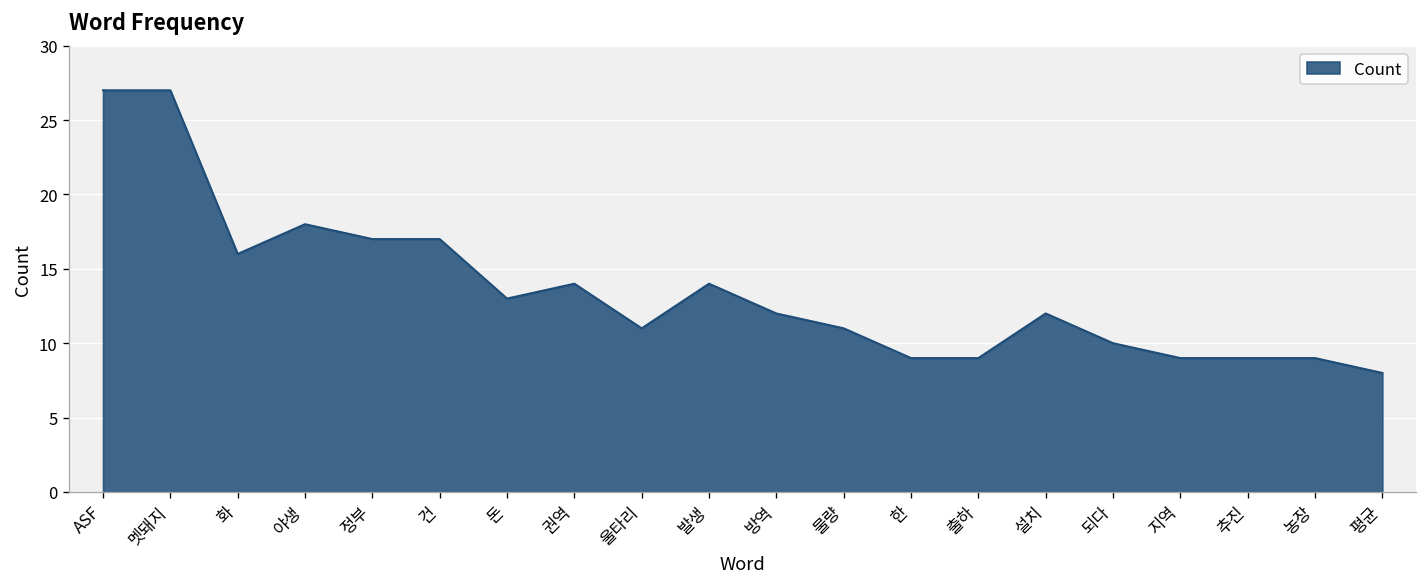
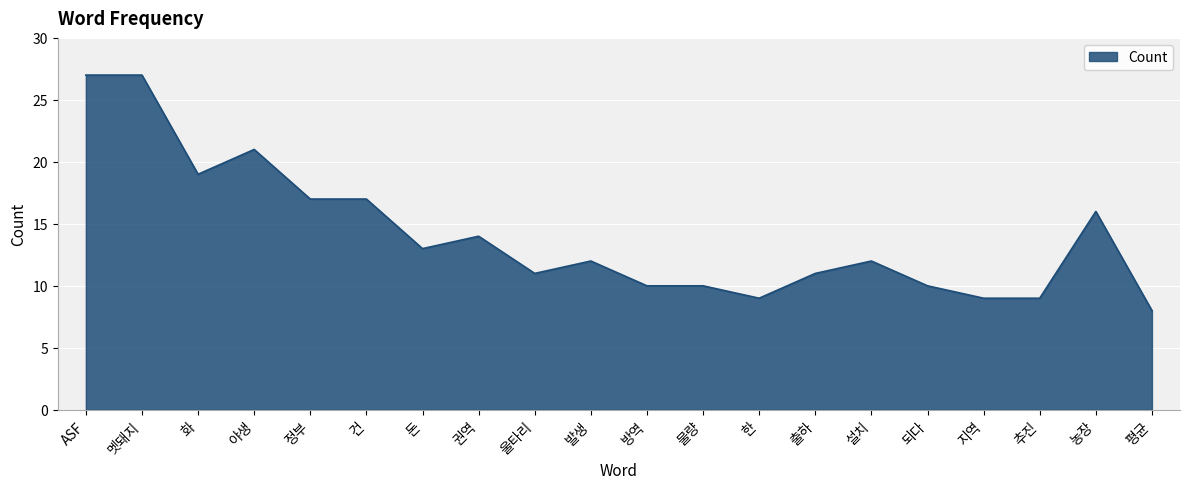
화: 16 -> 19
야생: 18 -> 21
발생: 14 -> 12
방역: 12 -> 10
물량: 11 -> 10
출하: 9 -> 11
농장: 9 -> 16
